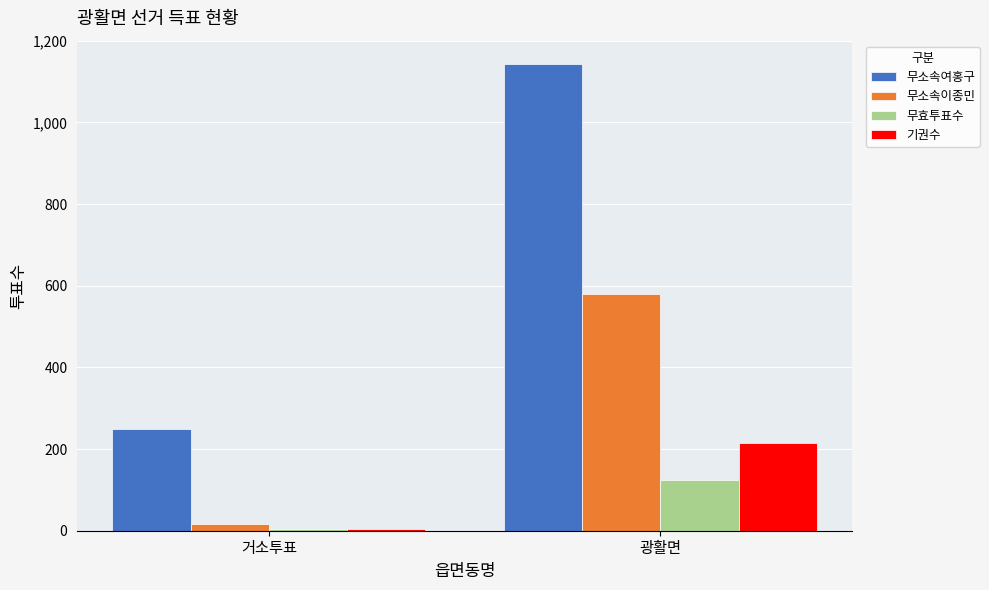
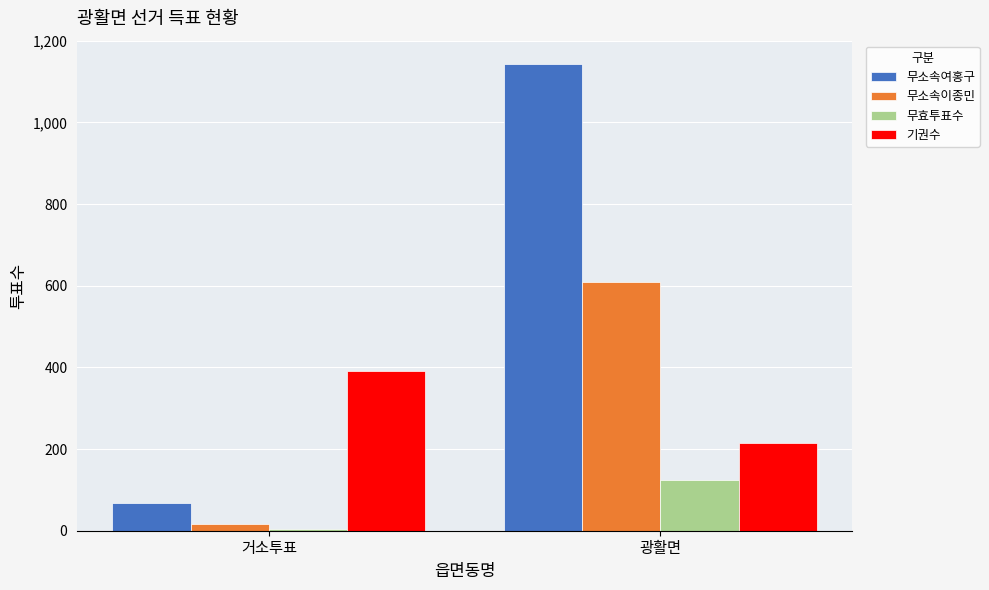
무소속여홍구, 거소투표: 250 -> 70
기권수, 거소투표: 0 -> 390
무소속이종민, 광활면: 580 -> 610
